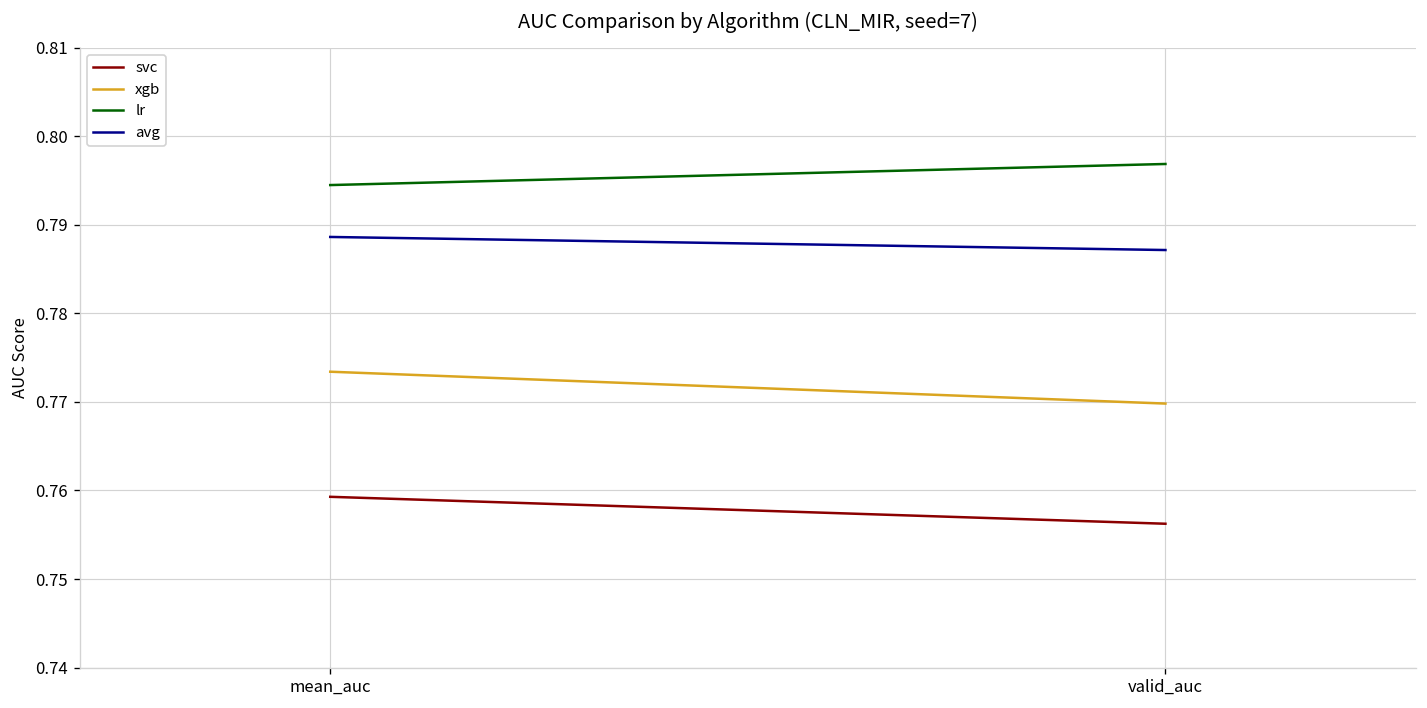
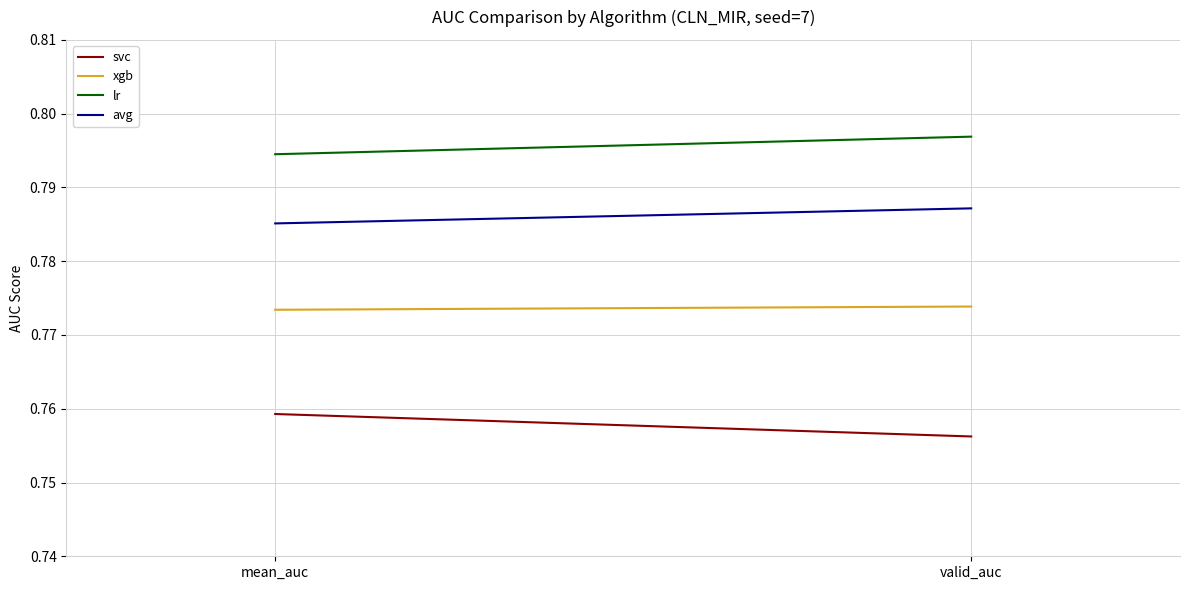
avg, mean_auc: 0.789 -> 0.785
xgb, valid_auc: 0.770 -> 0.774
